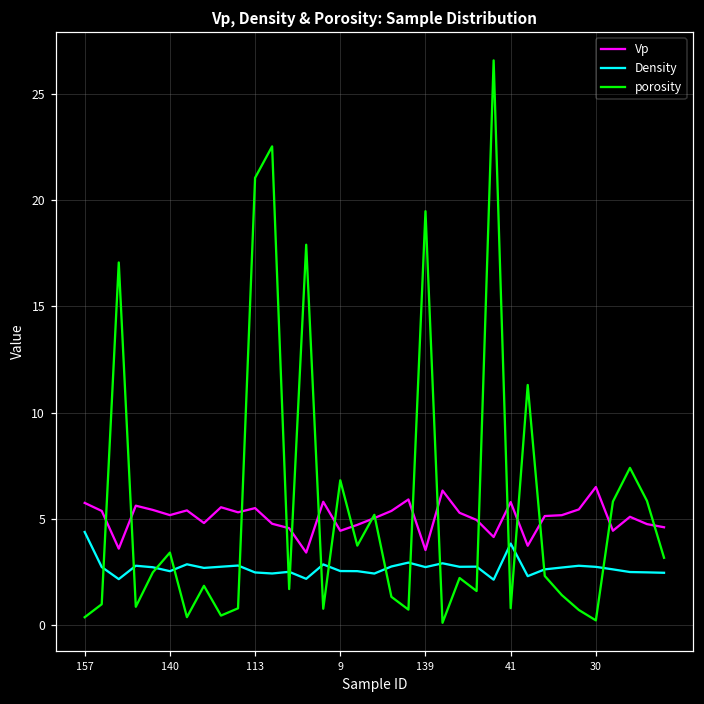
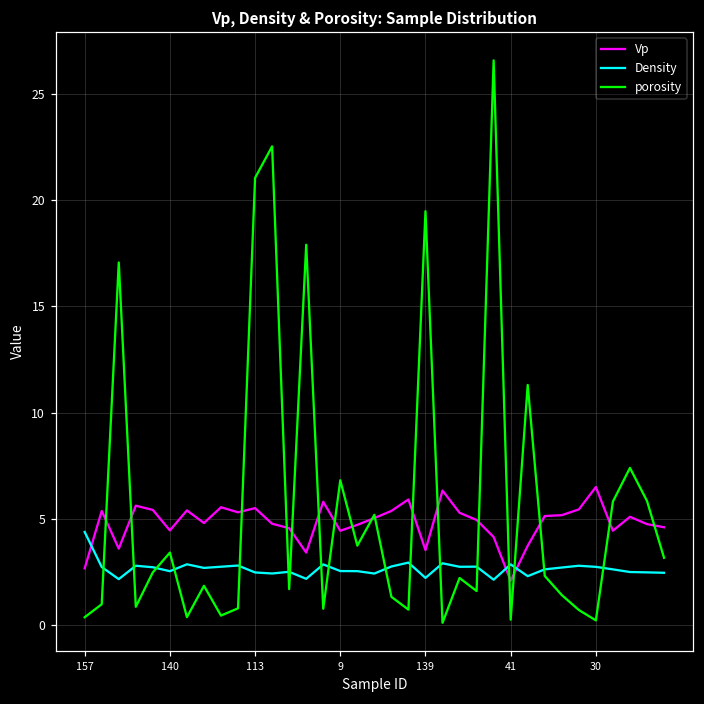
Vp, 157: 5.8 -> 2.7
Vp, 140: 5.2 -> 4.5
Density, 139: 2.7 -> 2.2
Vp, 41: 5.8 -> 2.1
Density, 41: 3.8 -> 2.9
porosity, 41: 0.8 -> 0.3
